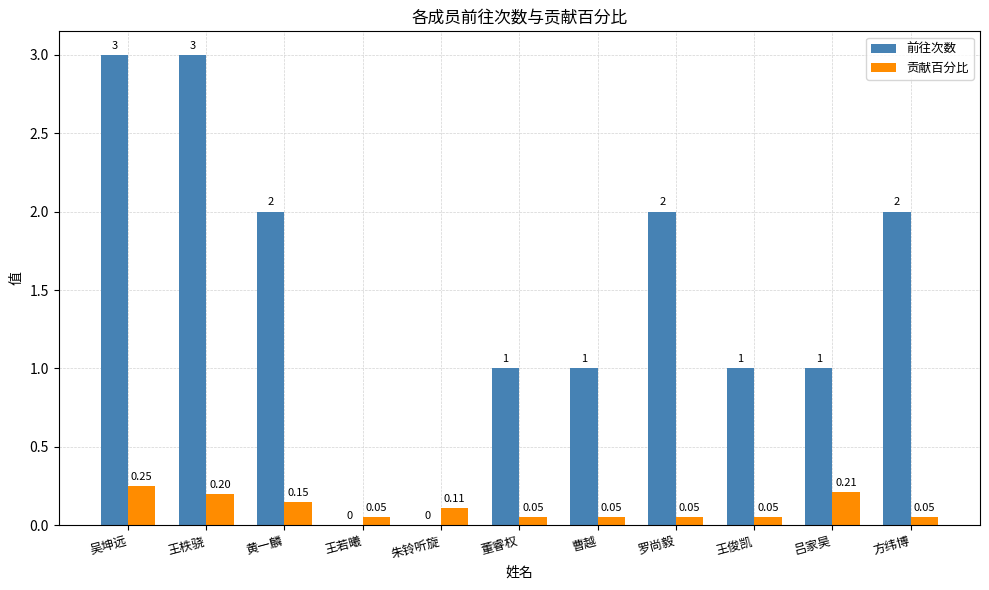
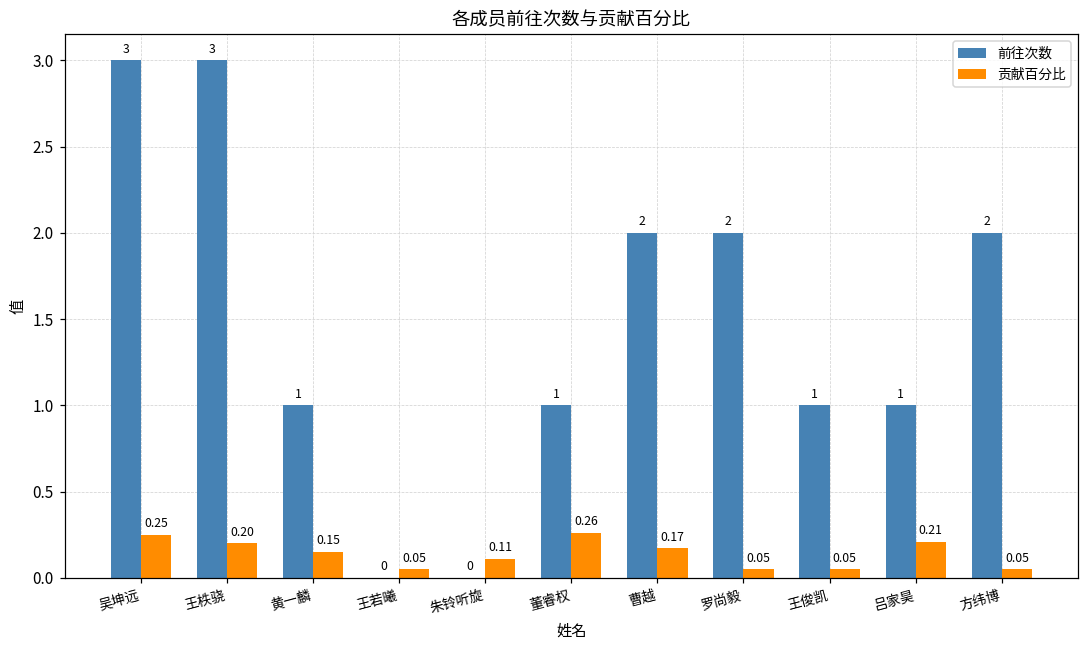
前往次数, 黄一麟: 2 -> 1
贡献百分比, 董睿权: 0.05 -> 0.26
前往次数, 曹越: 1 -> 2
贡献百分比, 曹越: 0.05 -> 0.17
